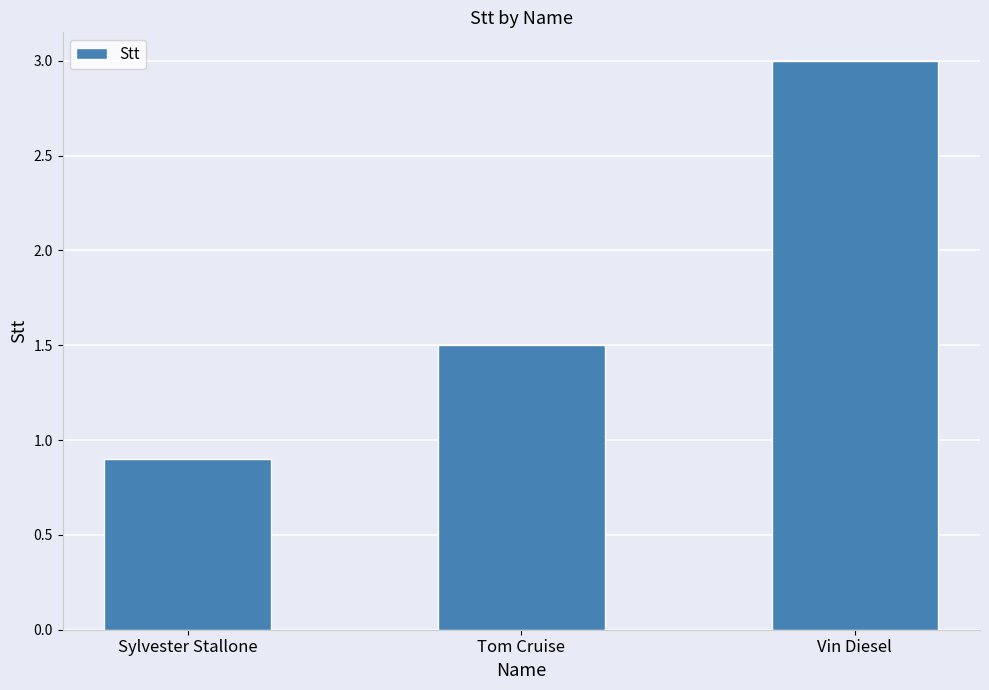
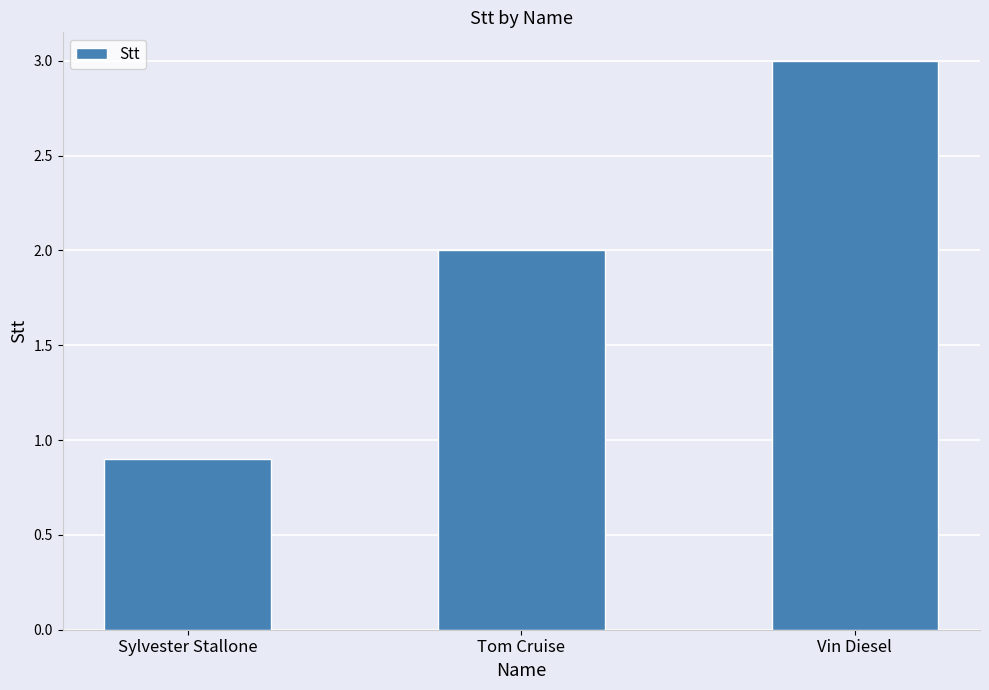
Tom Cruise: 1.5 -> 2.0
